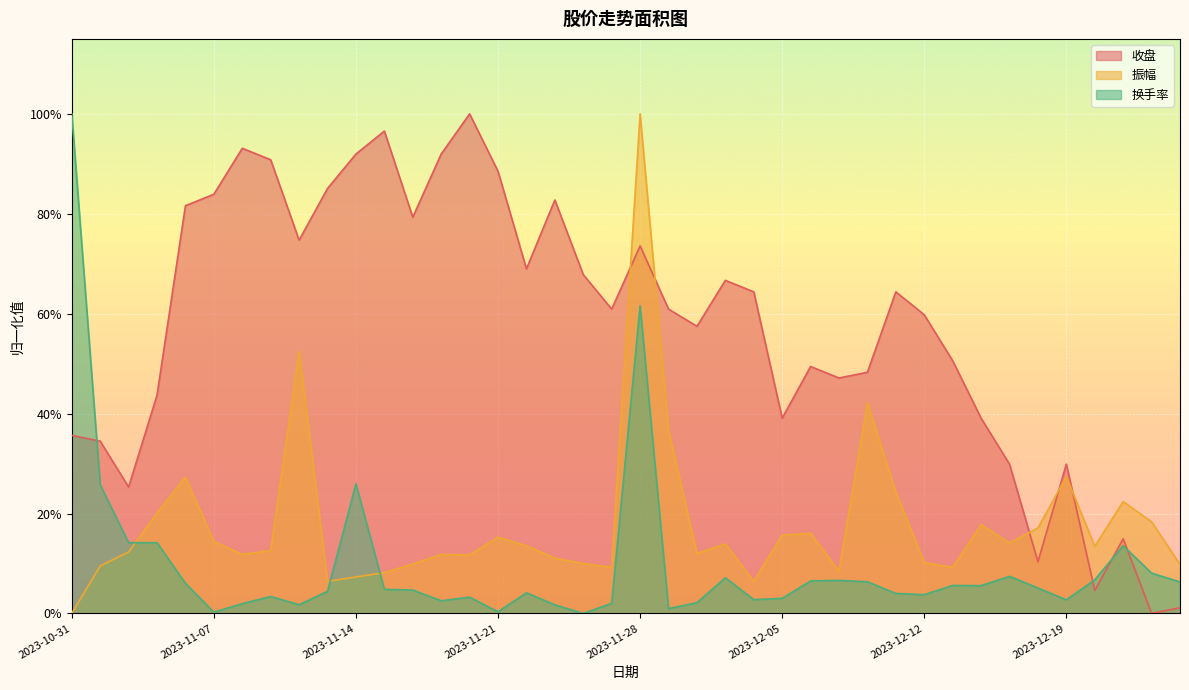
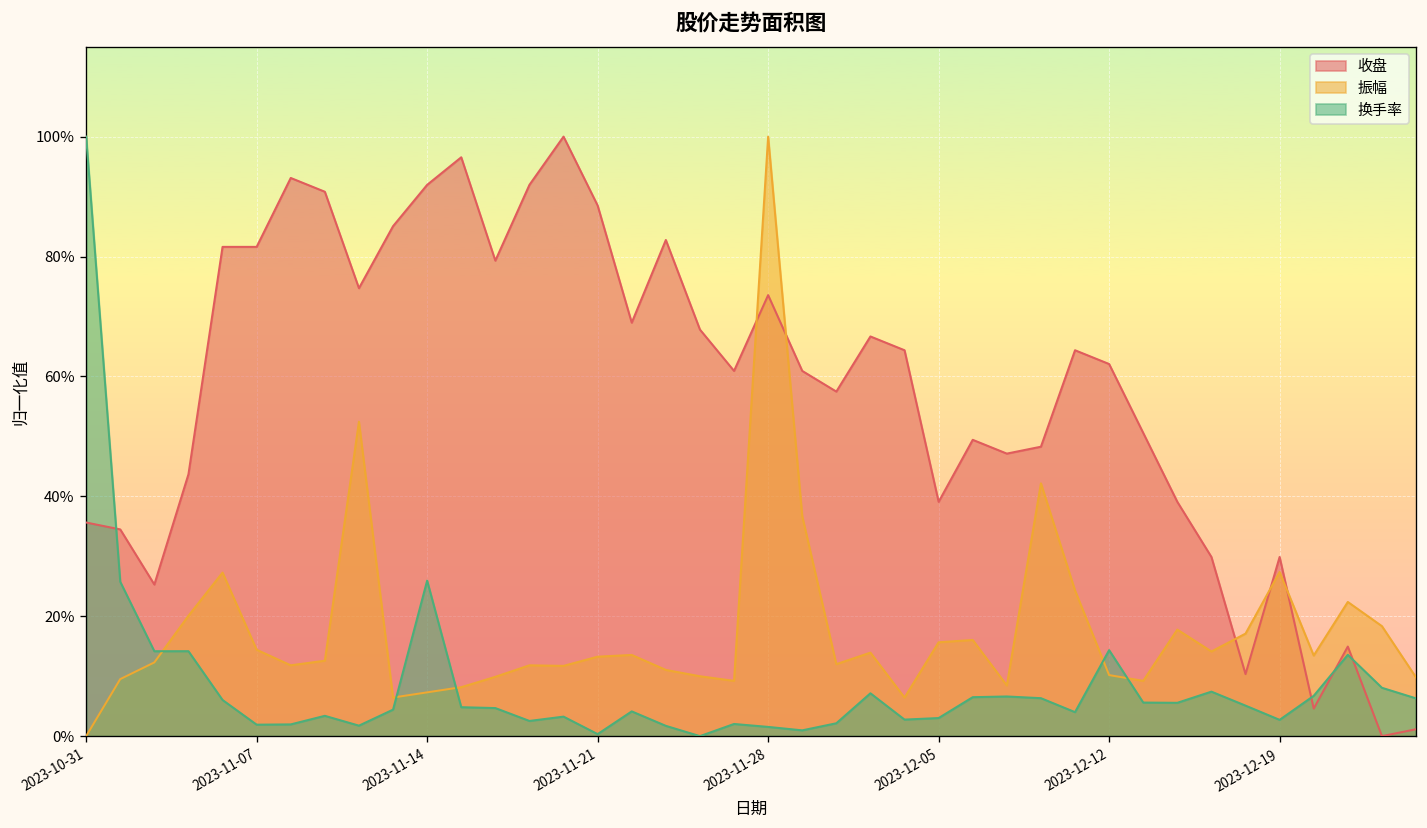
收盘, 2023-11-07: 84% -> 82%
换手率, 2023-11-07: 0% -> 2%
振幅, 2023-11-21: 15% -> 13%
换手率, 2023-11-28: 62% -> 2%
收盘, 2023-12-12: 60% -> 62%
换手率, 2023-12-12: 4% -> 14%
